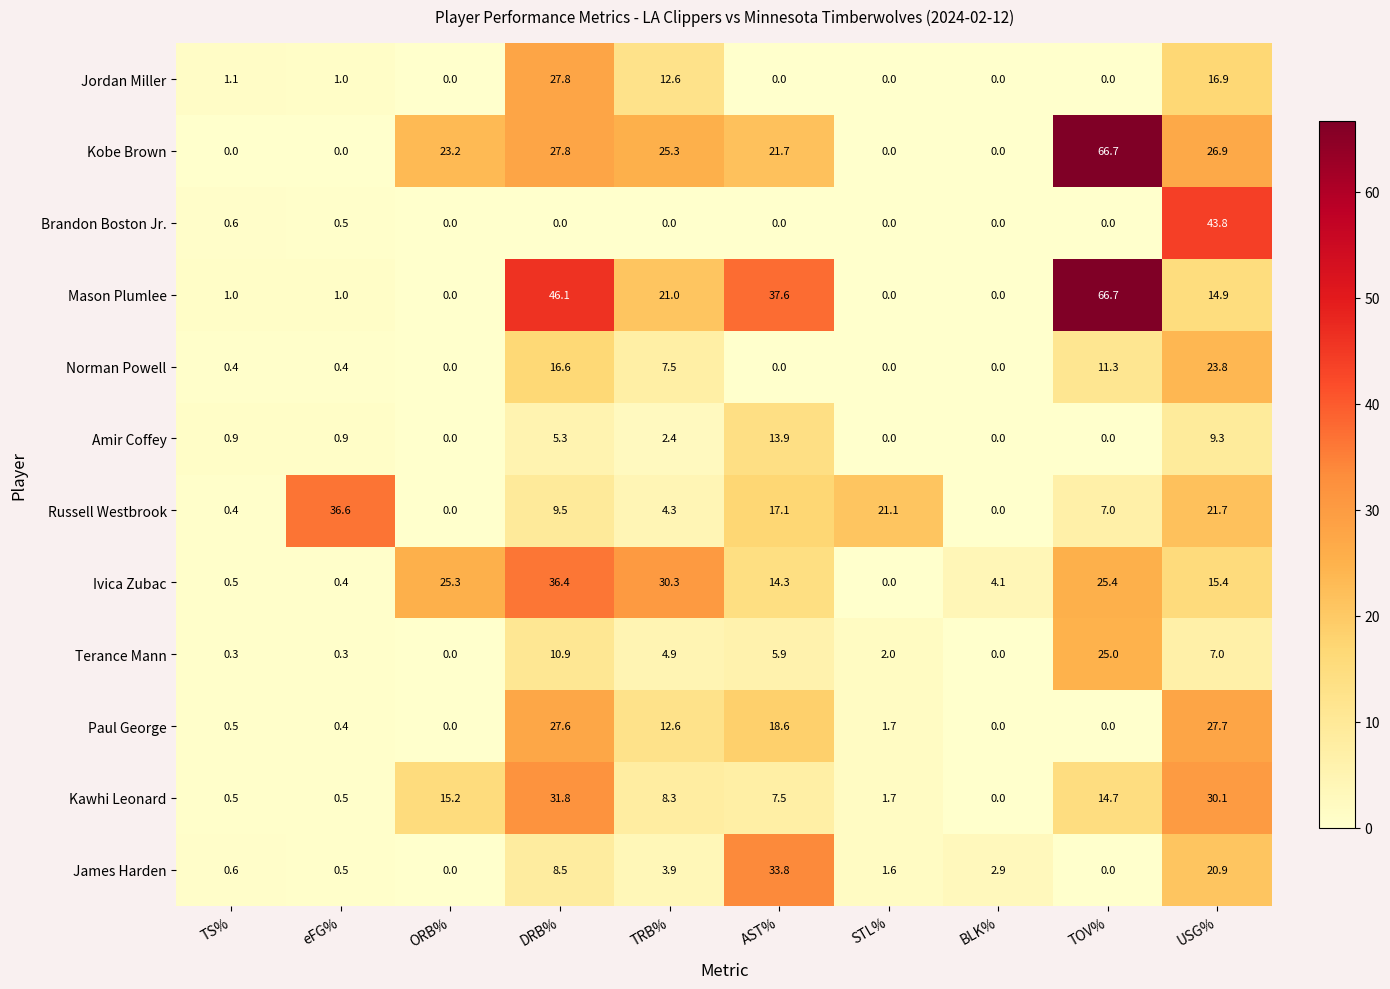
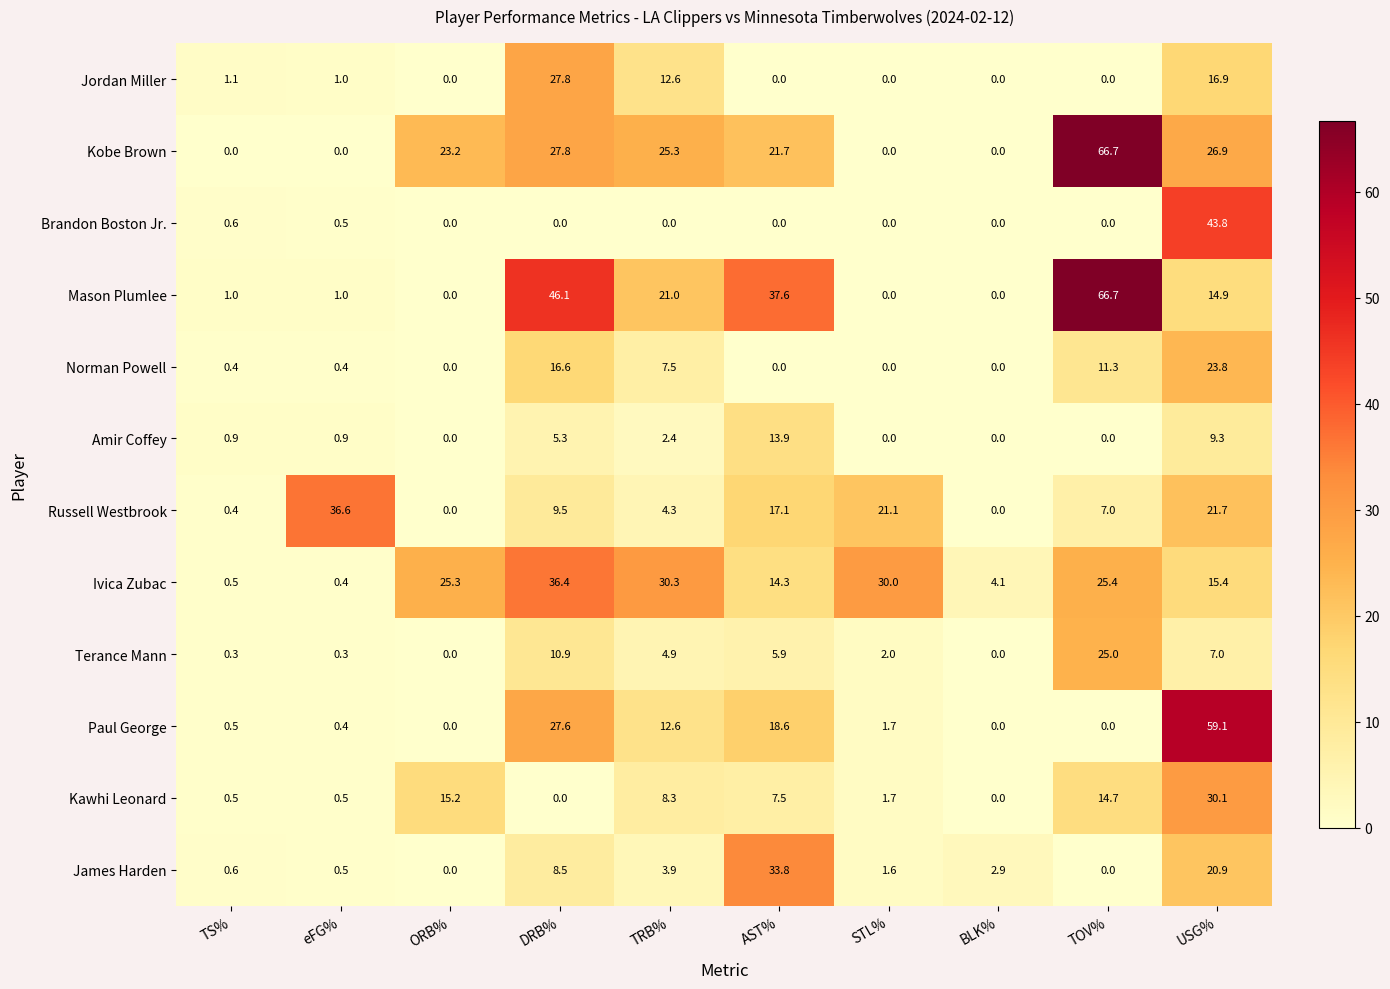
Ivica Zubac, STL%: 0.0 -> 30.0
Paul George, USG%: 27.7 -> 59.1
Kawhi Leonard, DRB%: 31.8 -> 0.0
